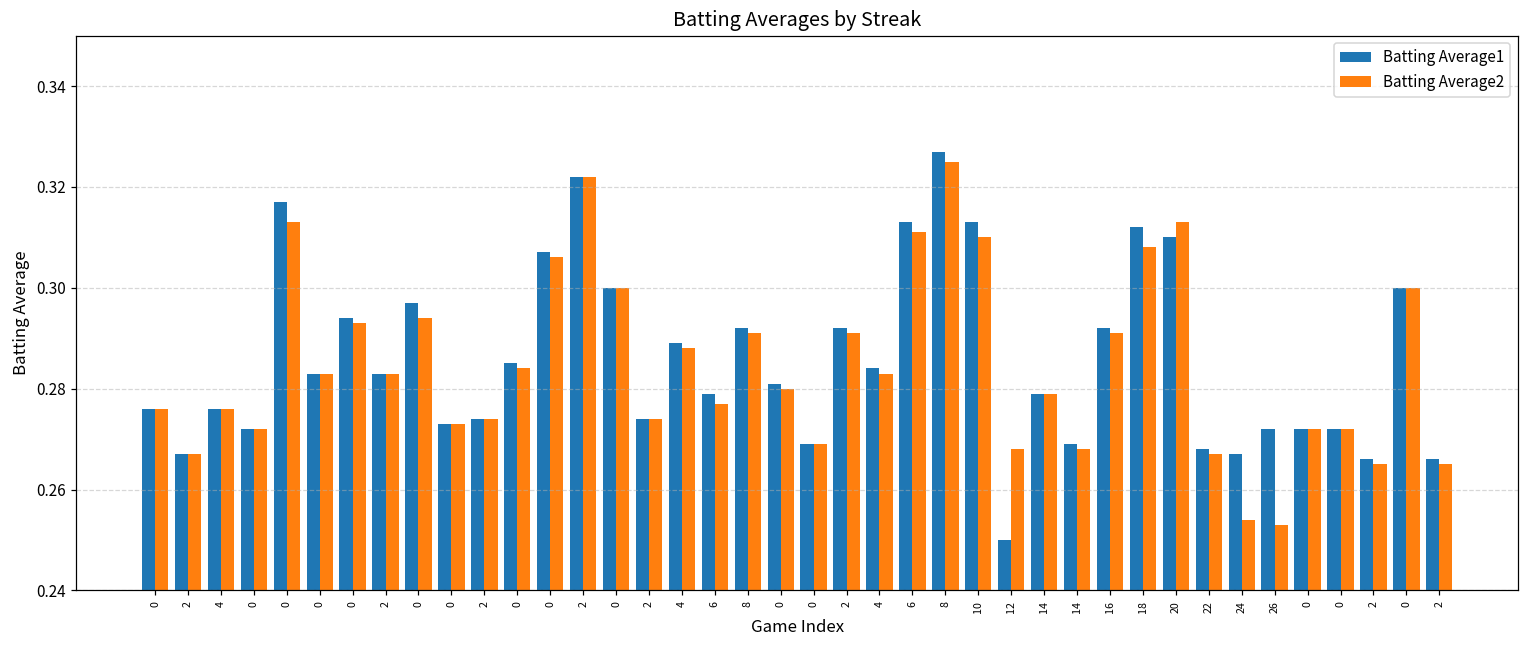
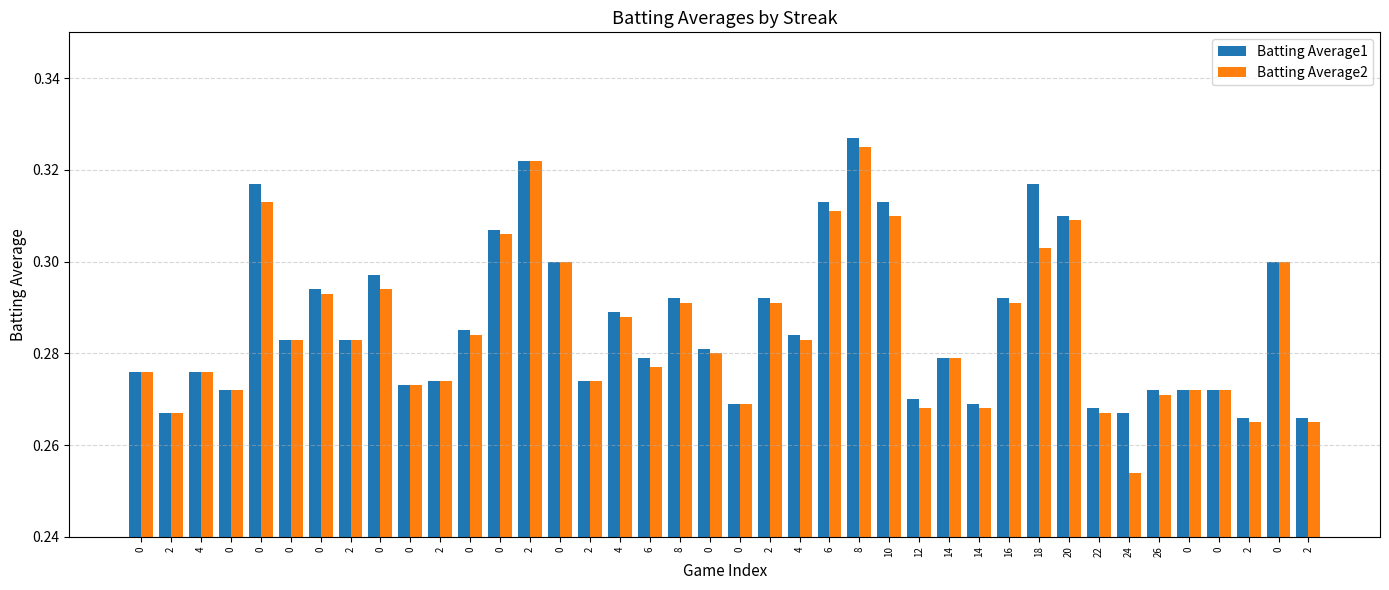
Batting Average1, 12: 0.25 -> 0.27
Batting Average1, 18: 0.312 -> 0.317
Batting Average2, 18: 0.308 -> 0.303
Batting Average2, 20: 0.313 -> 0.309
Batting Average2, 26: 0.253 -> 0.271
